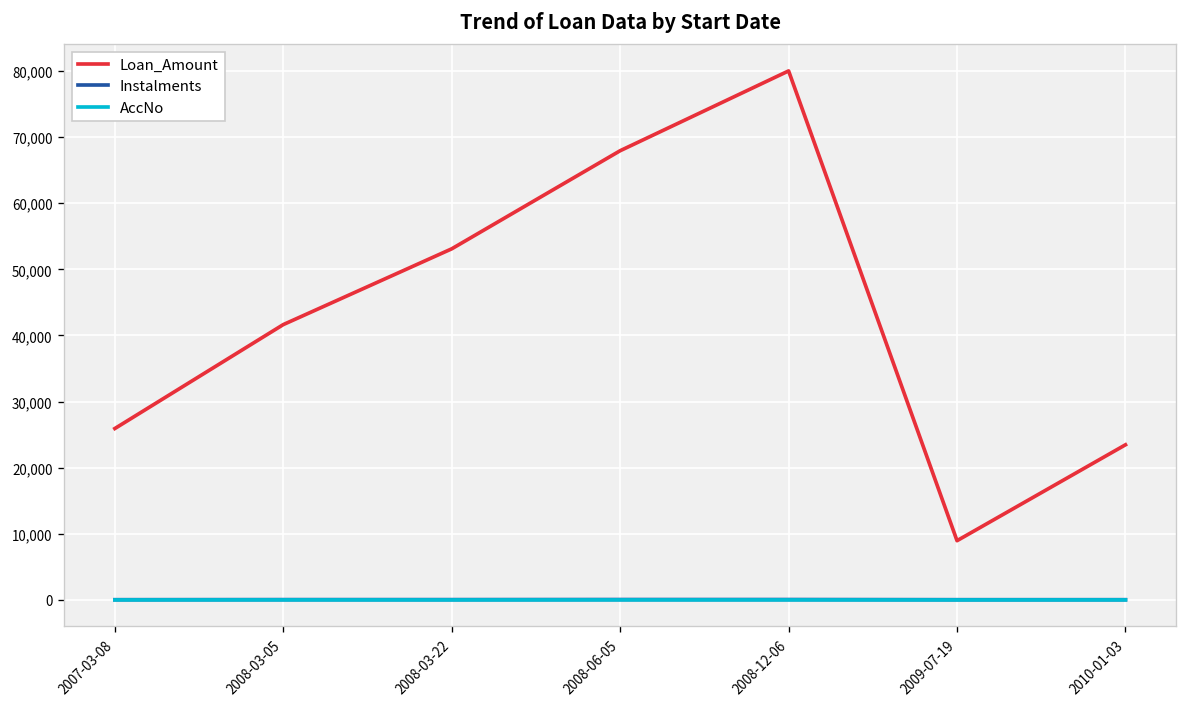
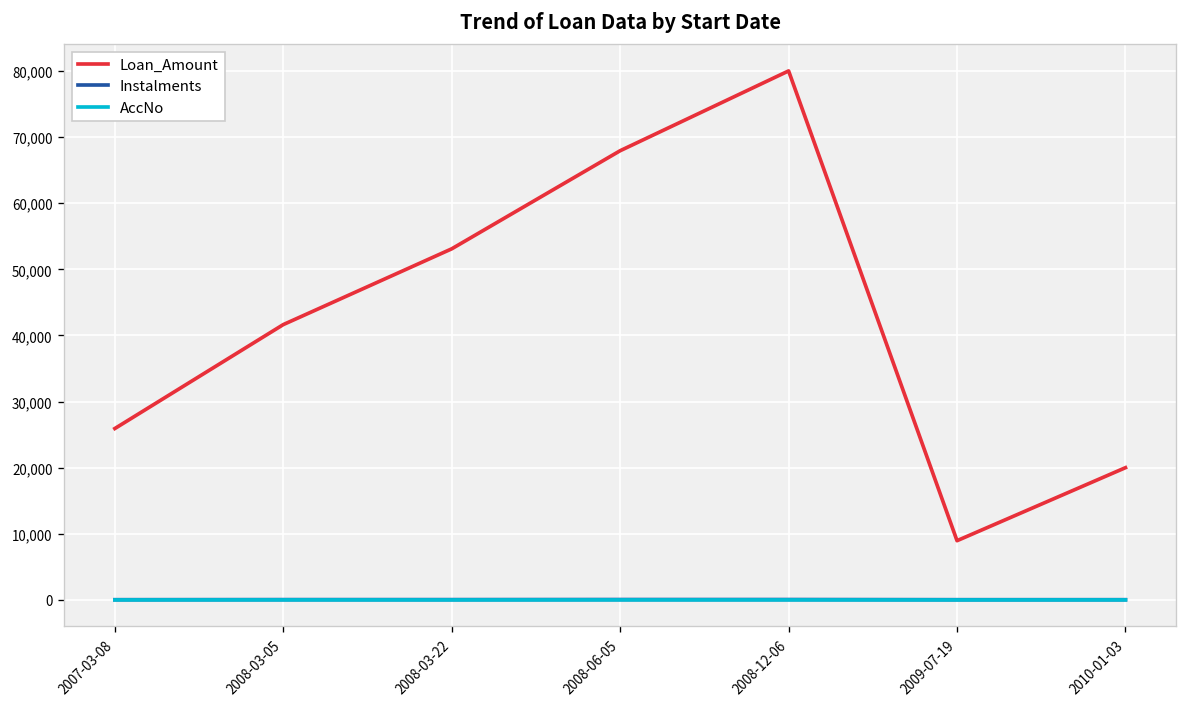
Loan_Amount, 2010-01-03: 23,000 -> 20,000
